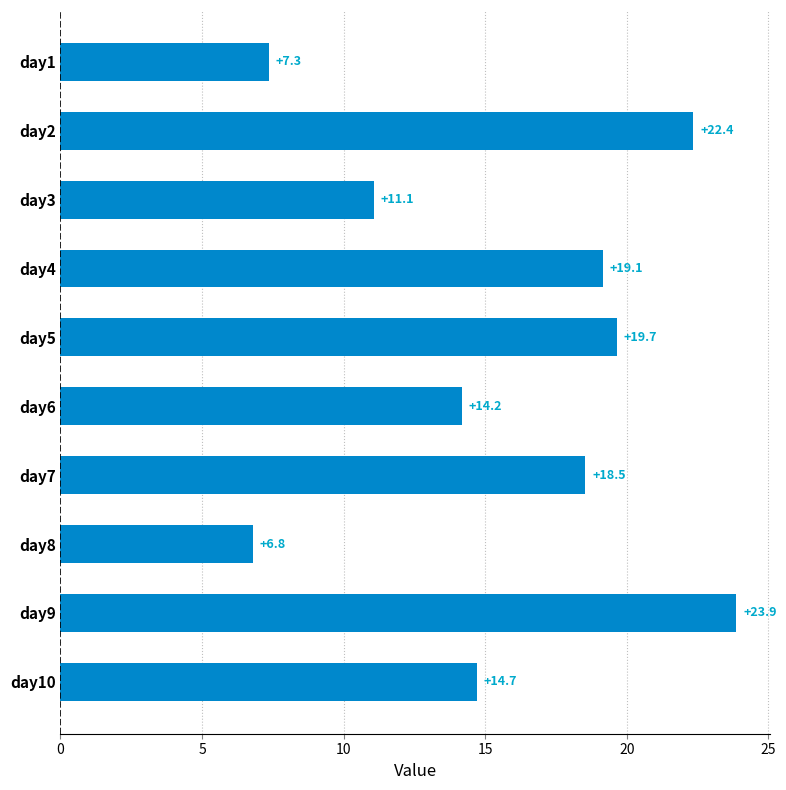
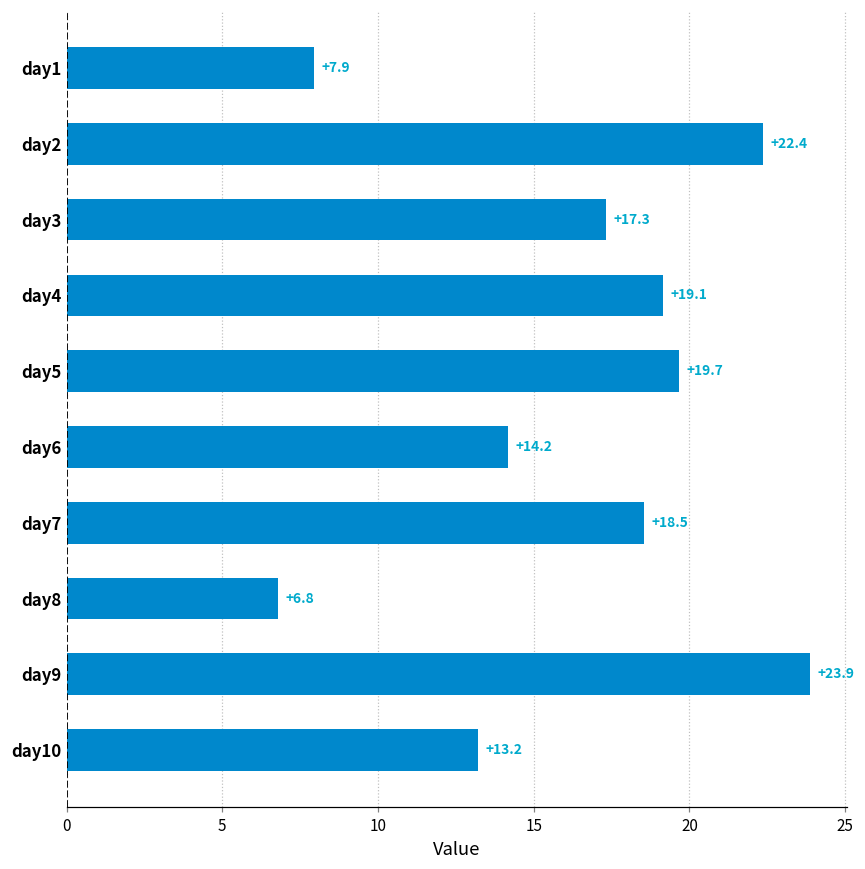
day1: +7.3 -> +7.9
day3: +11.1 -> +17.3
day10: +14.7 -> +13.2
